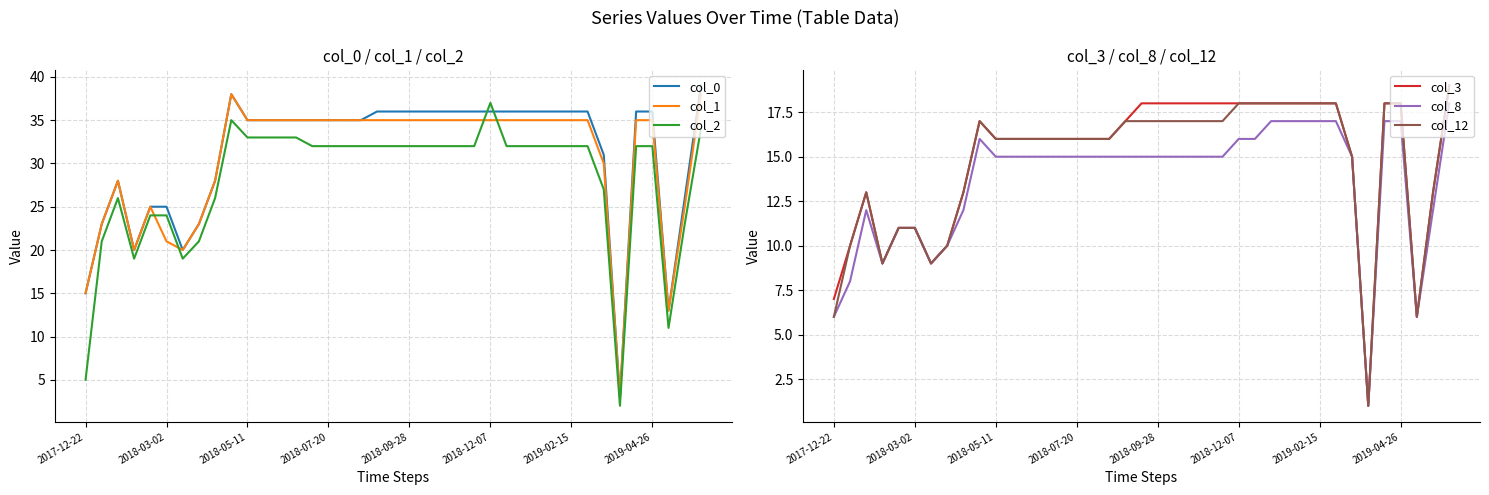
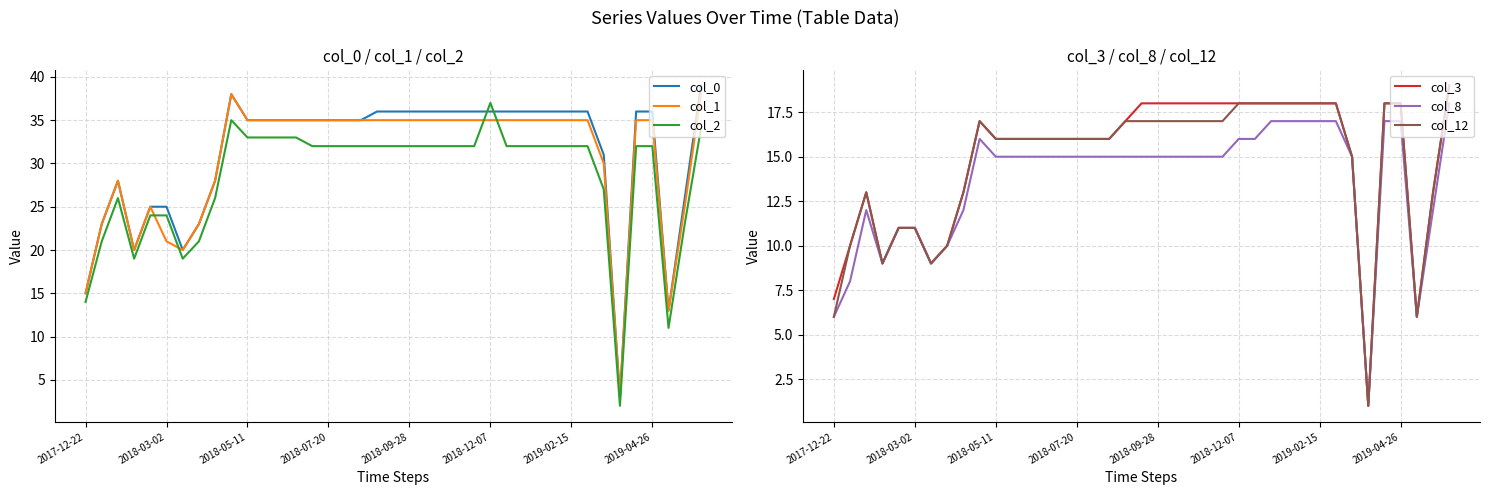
col_0 / col_1 / col_2, col_2, 2017-12-22: 5 -> 14
